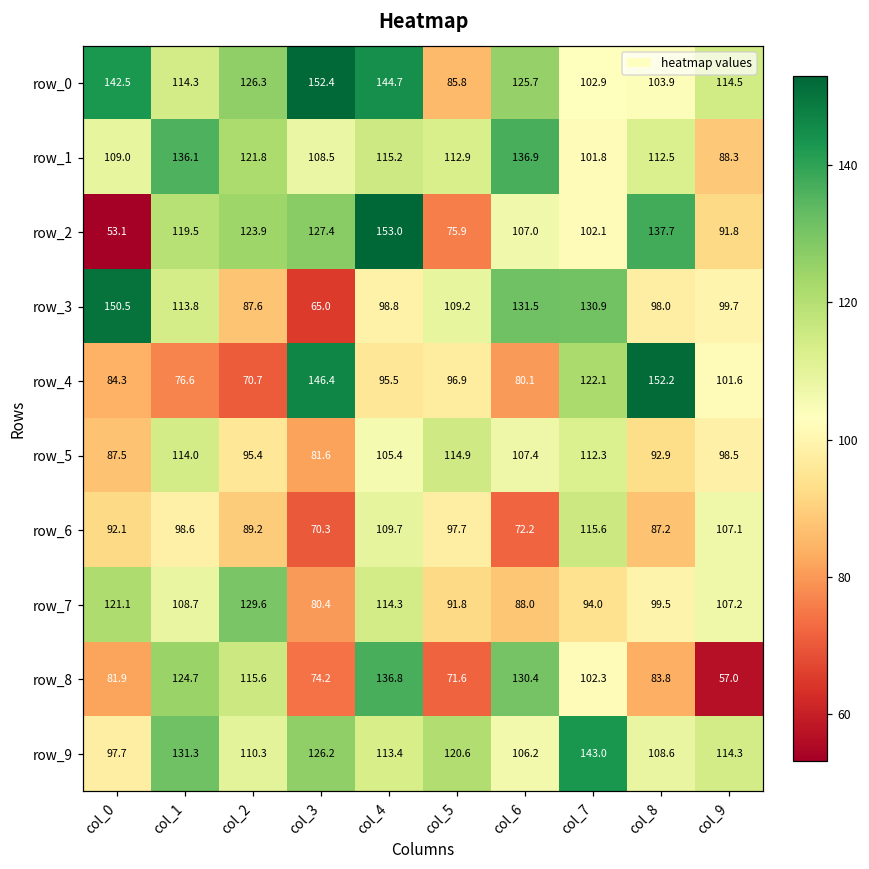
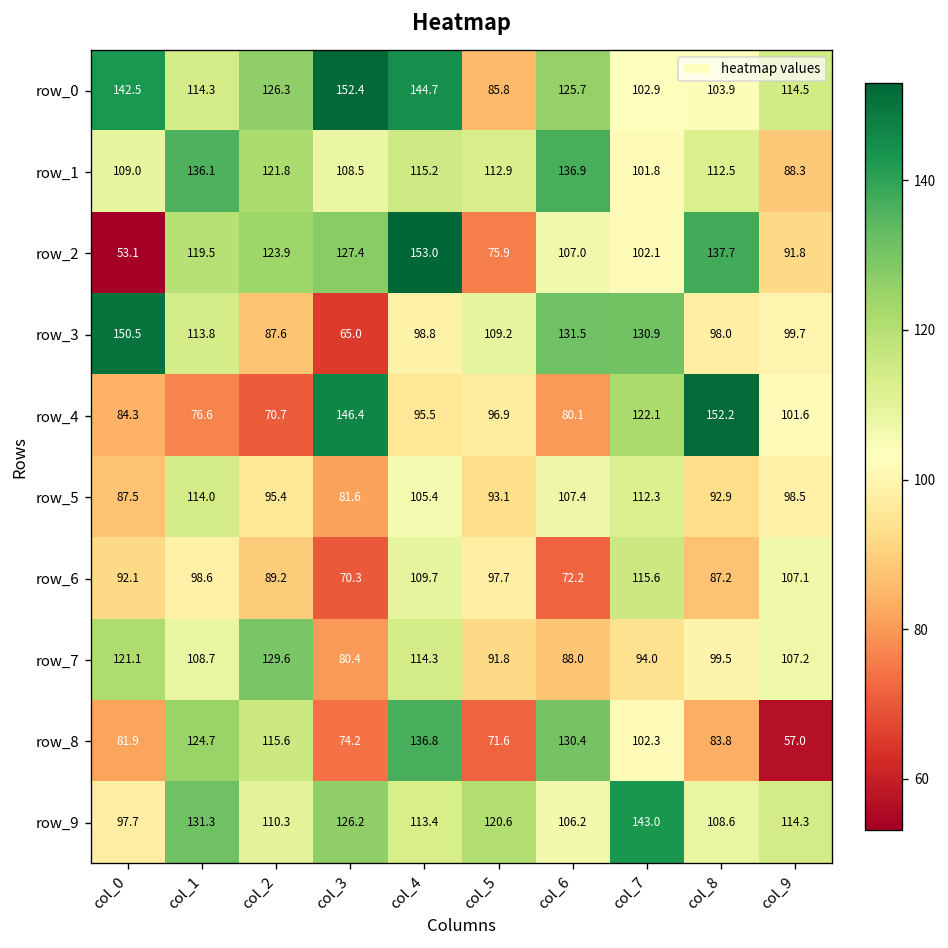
row_5, col_5: 114.9 -> 93.1
